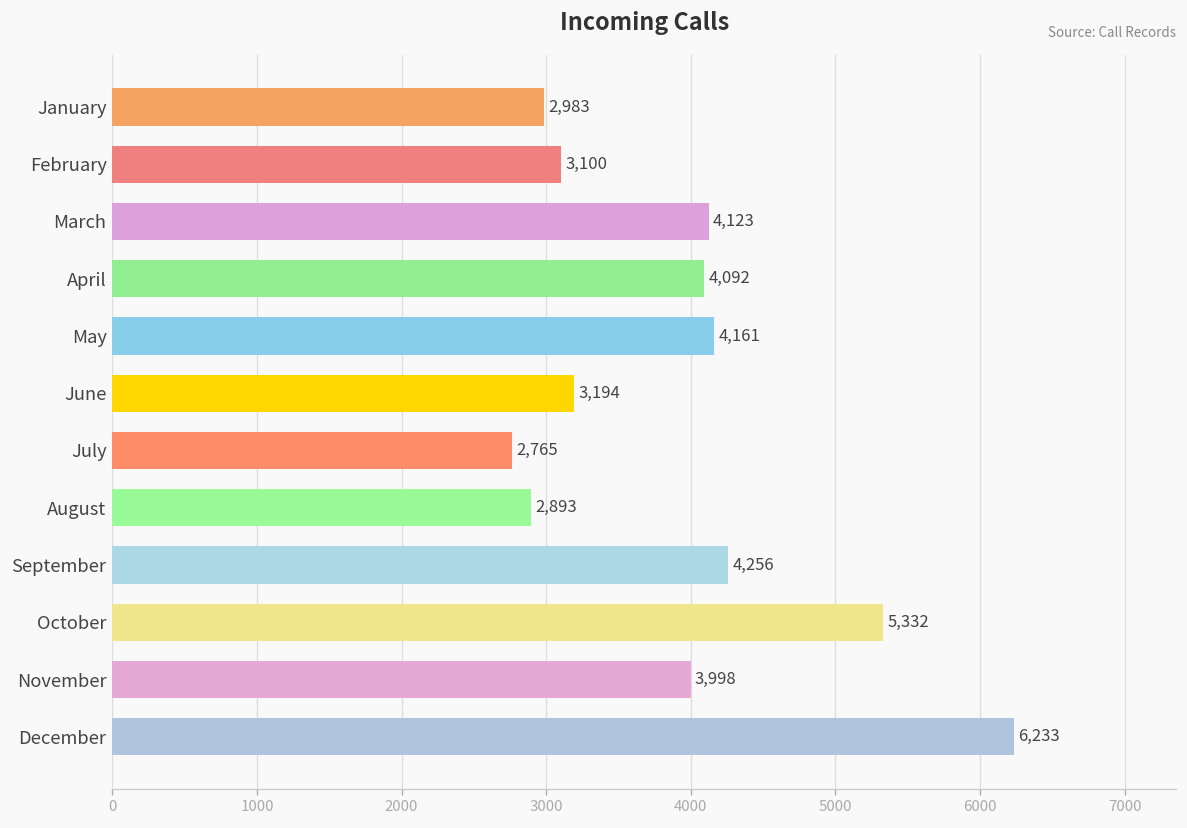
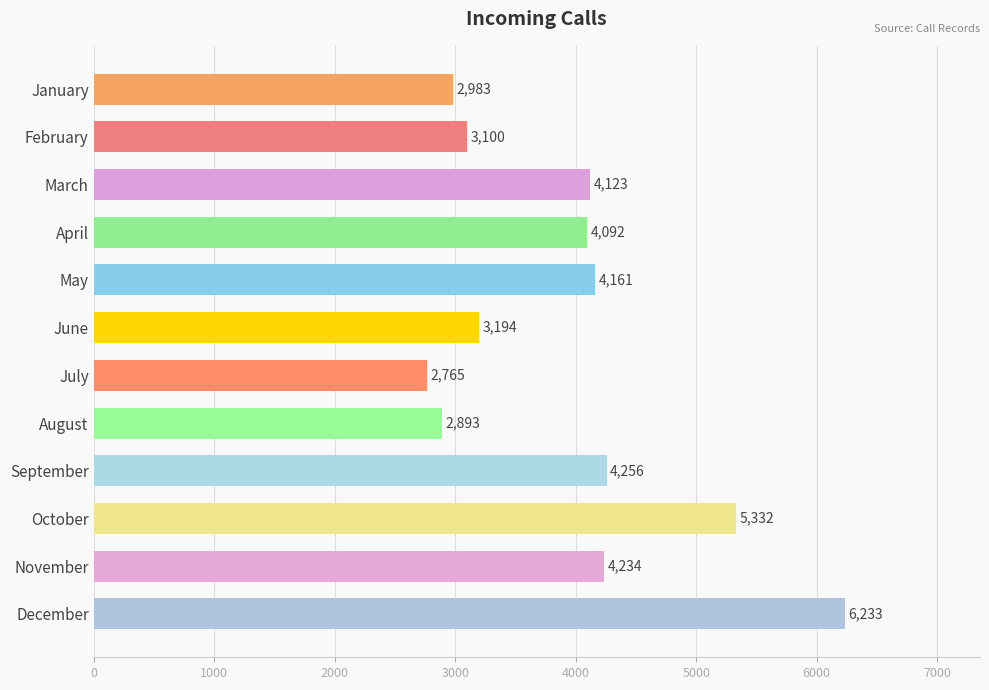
November: 3,998 -> 4,234
